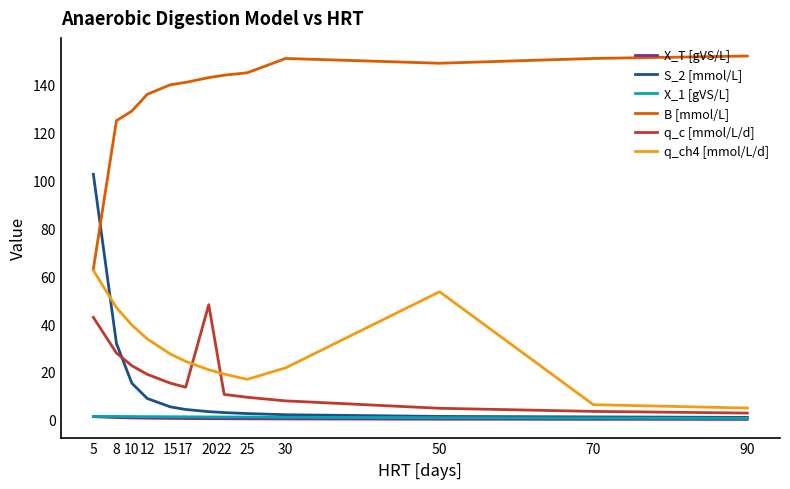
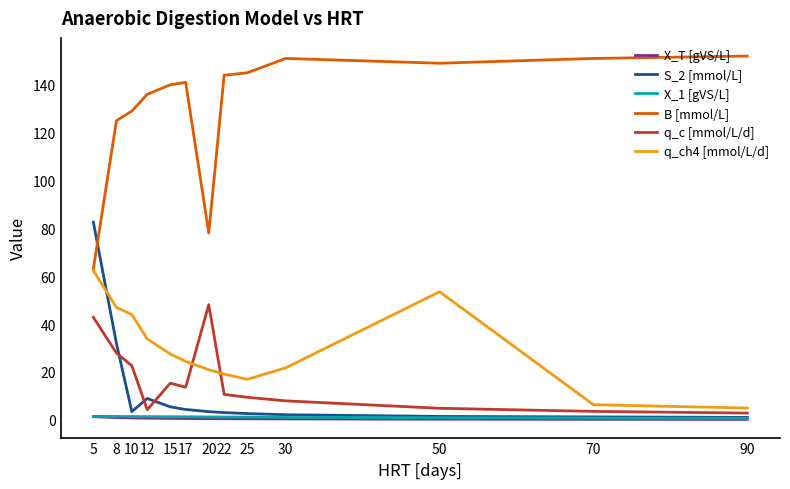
S_2 [mmol/L], 5: 103 -> 83
S_2 [mmol/L], 10: 15 -> 3
q_ch4 [mmol/L/d], 10: 40 -> 44
q_c [mmol/L/d], 12: 19 -> 4
B [mmol/L], 20: 143 -> 78
